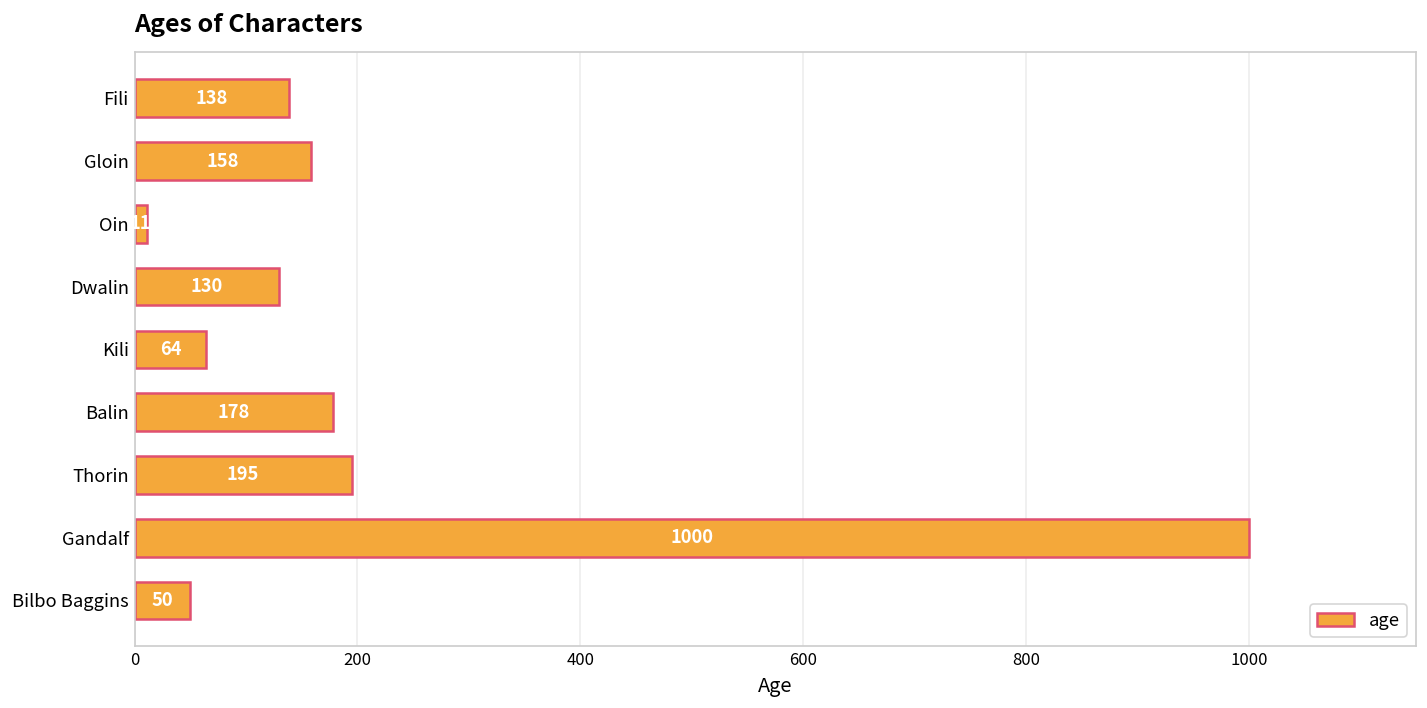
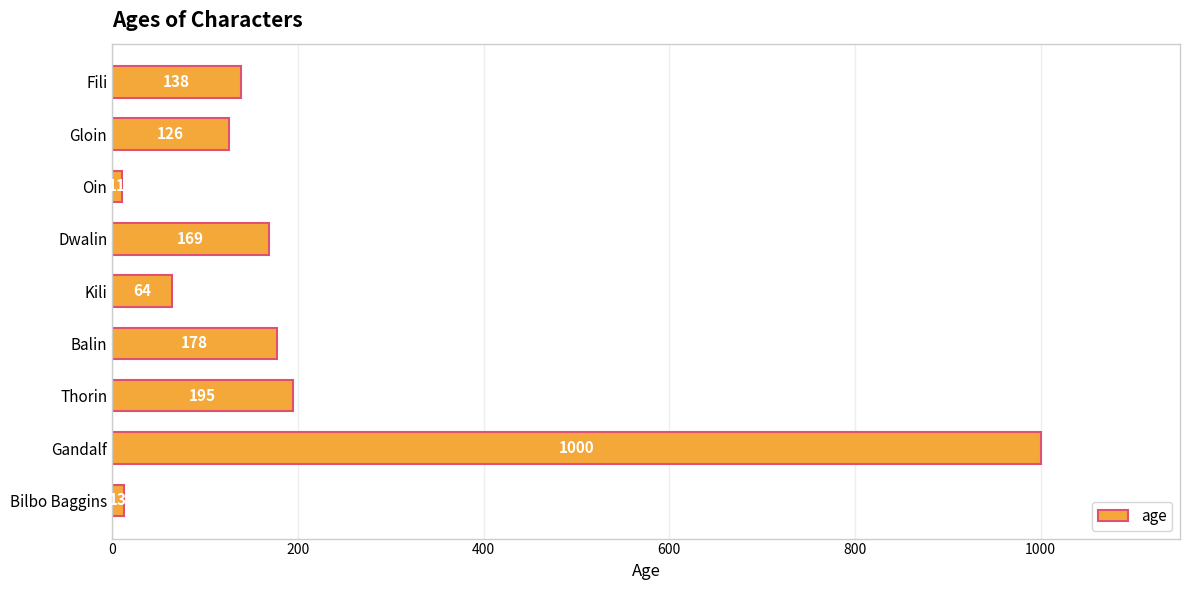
Gloin: 158 -> 126
Dwalin: 130 -> 169
Bilbo Baggins: 50 -> 10
